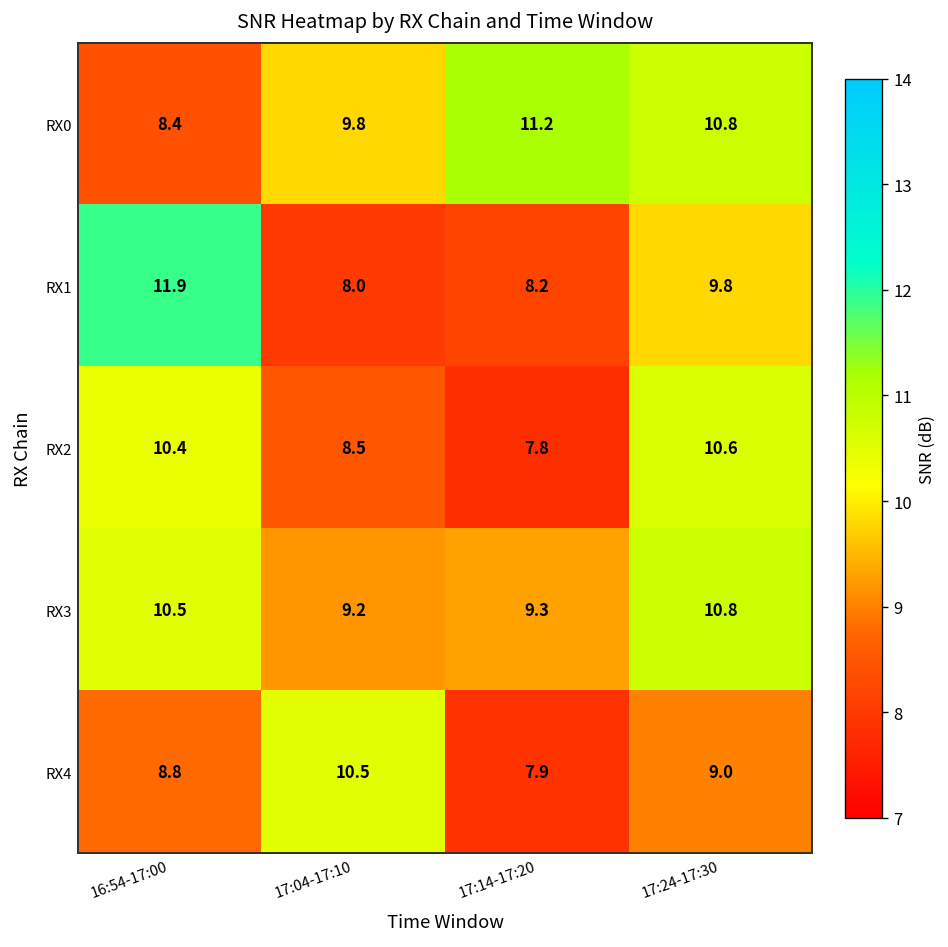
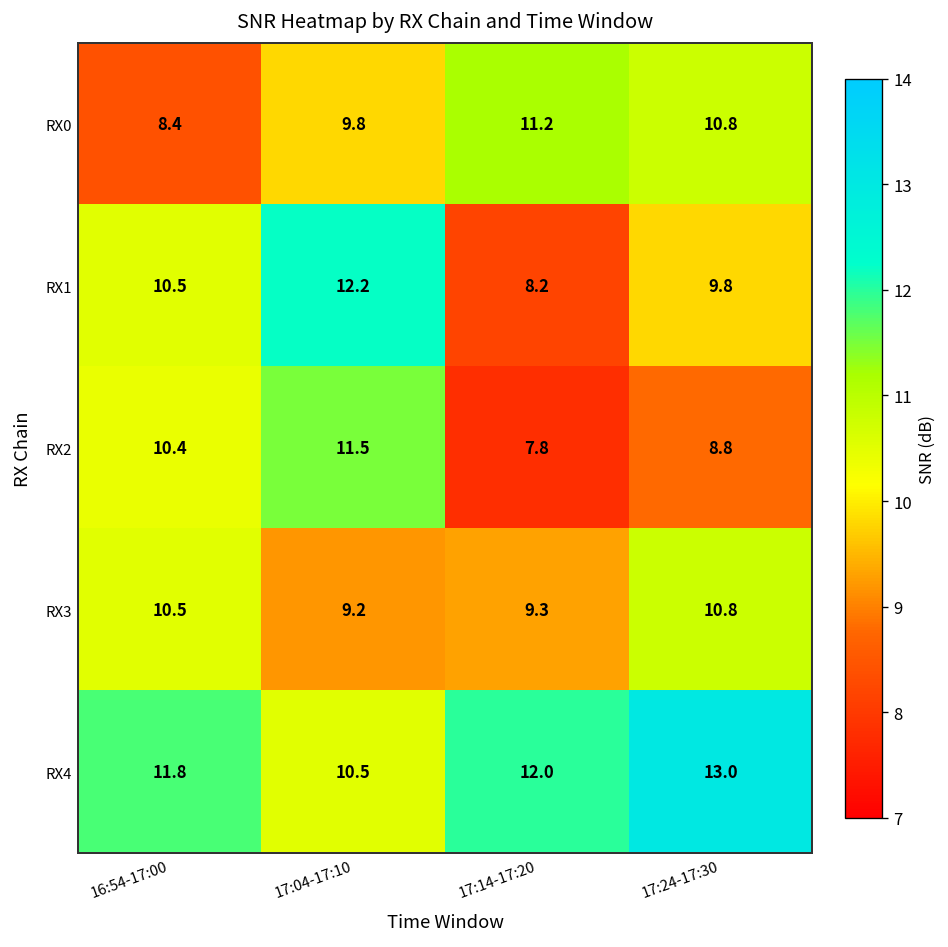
RX1, 16:54-17:00: 11.9 -> 10.5
RX1, 17:04-17:10: 8.0 -> 12.2
RX2, 17:04-17:10: 8.5 -> 11.5
RX2, 17:24-17:30: 10.6 -> 8.8
RX4, 16:54-17:00: 8.8 -> 11.8
RX4, 17:14-17:20: 7.9 -> 12.0
RX4, 17:24-17:30: 9.0 -> 13.0
